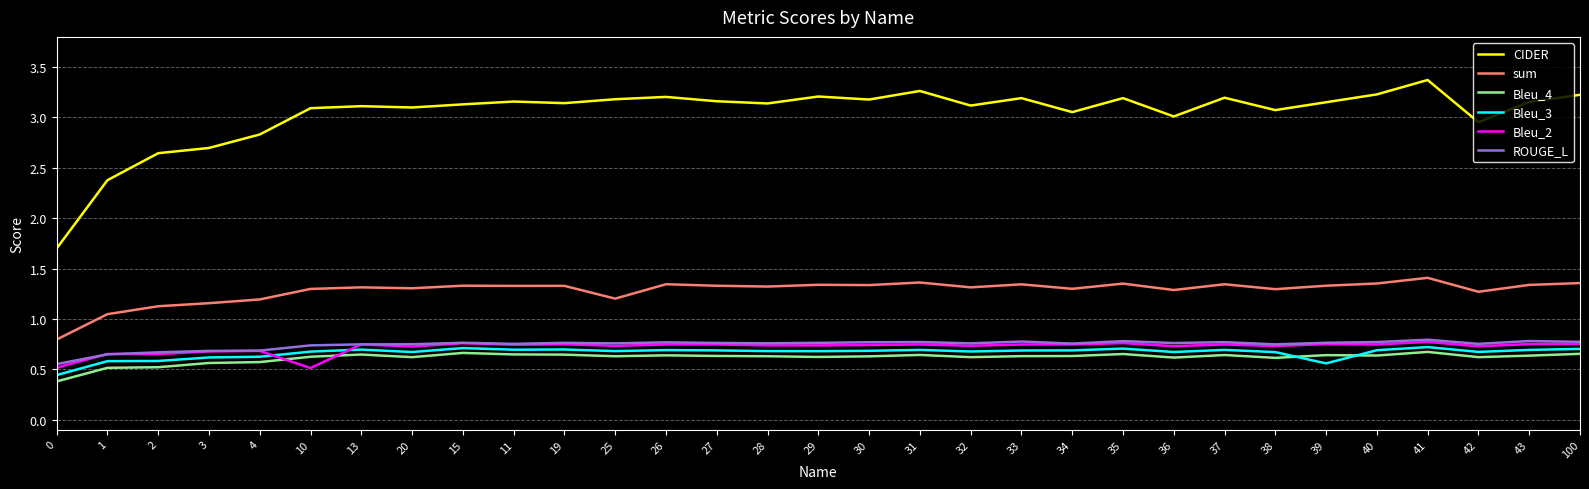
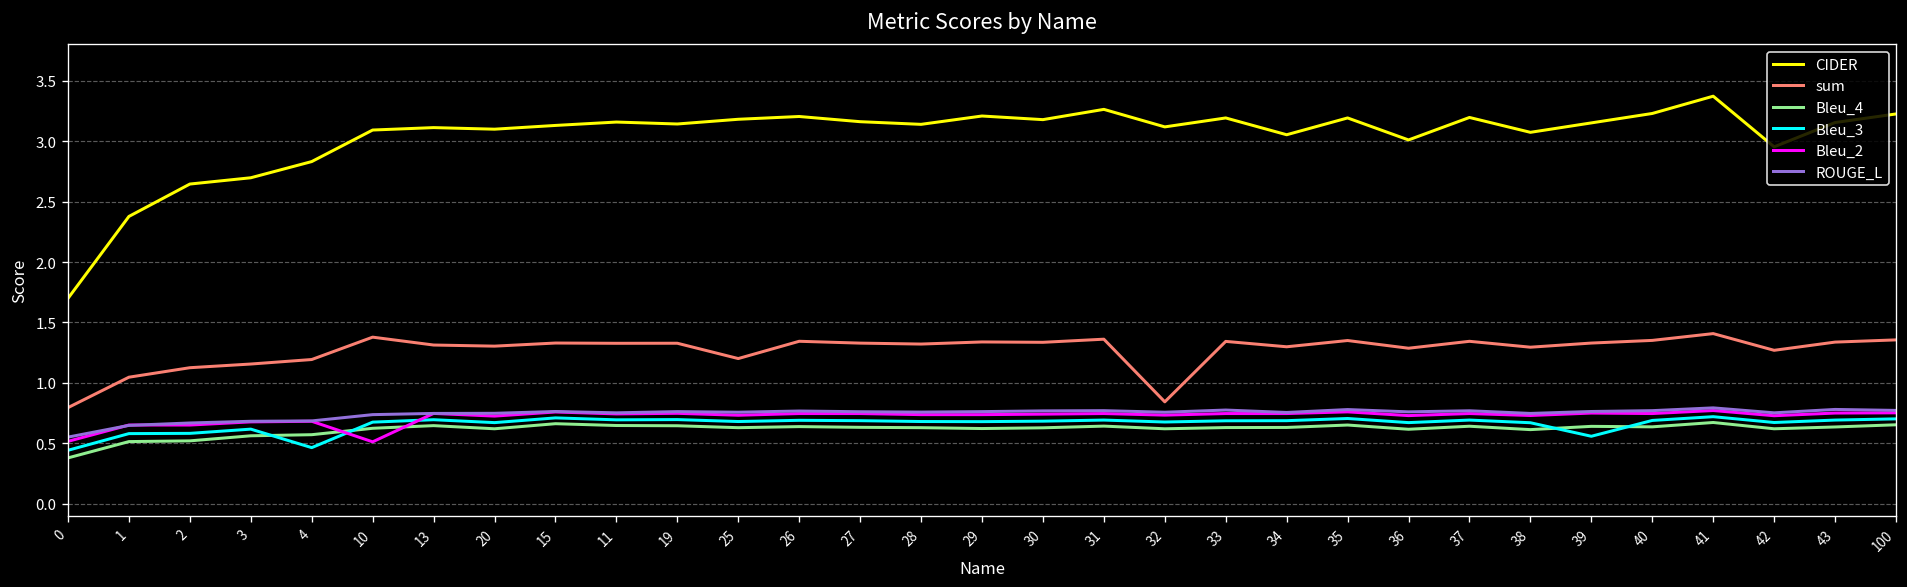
Bleu_3, 4: 0.62 -> 0.46
sum, 10: 1.30 -> 1.38
sum, 32: 1.31 -> 0.84
